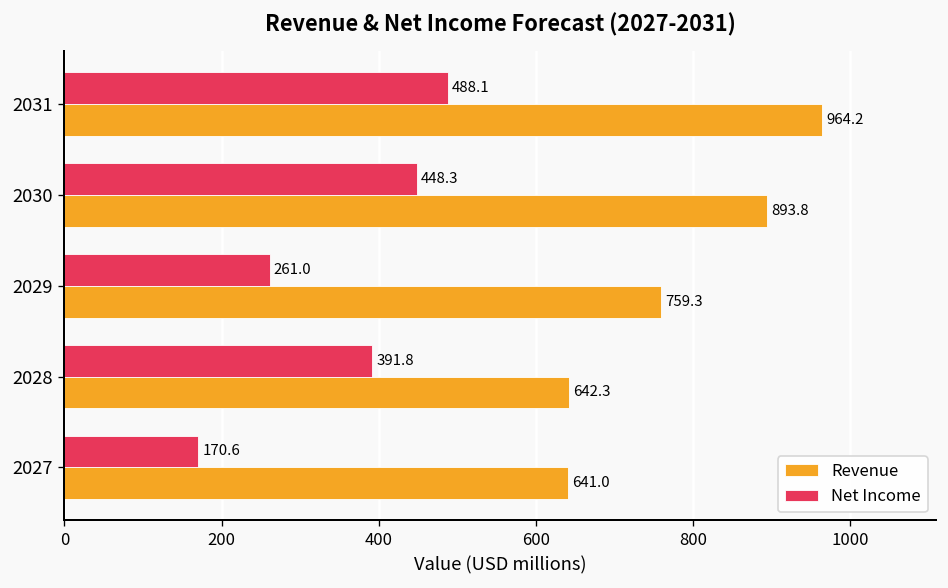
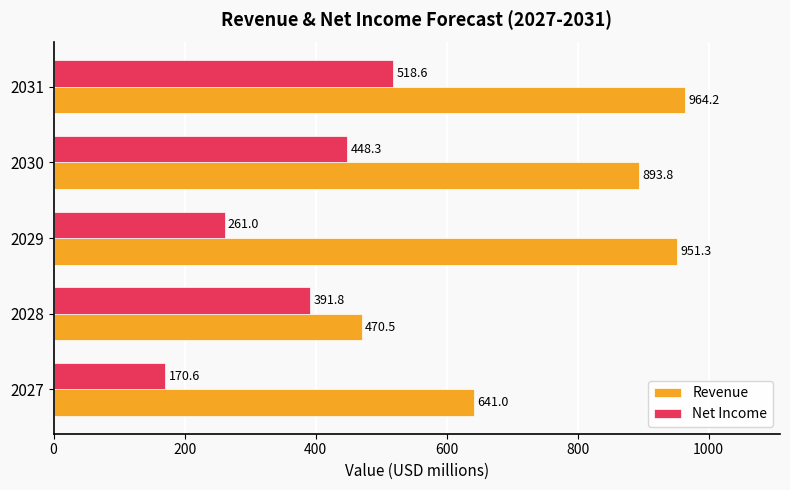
Net Income, 2031: 488.1 -> 518.6
Revenue, 2029: 759.3 -> 951.3
Revenue, 2028: 642.3 -> 470.5
